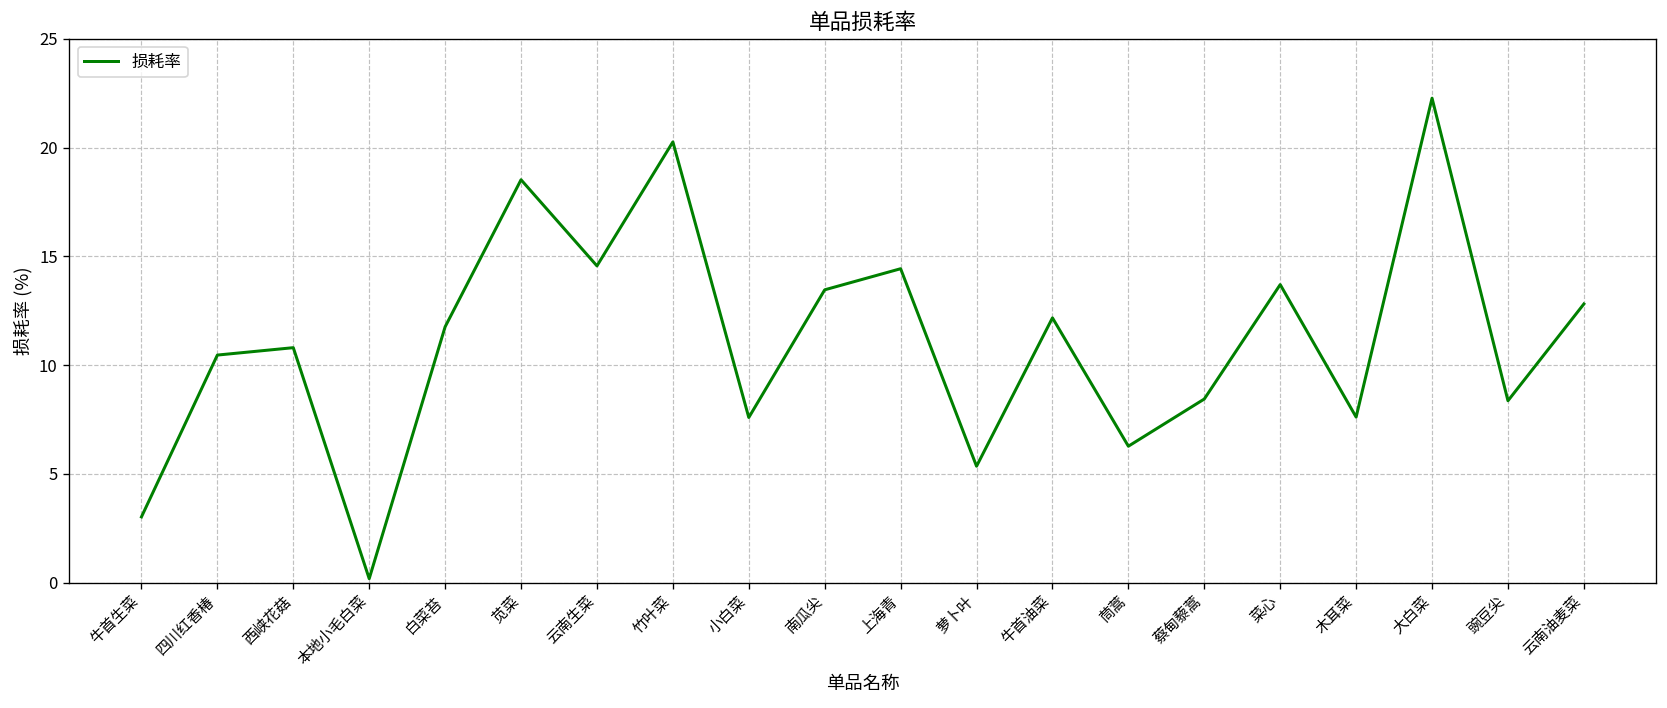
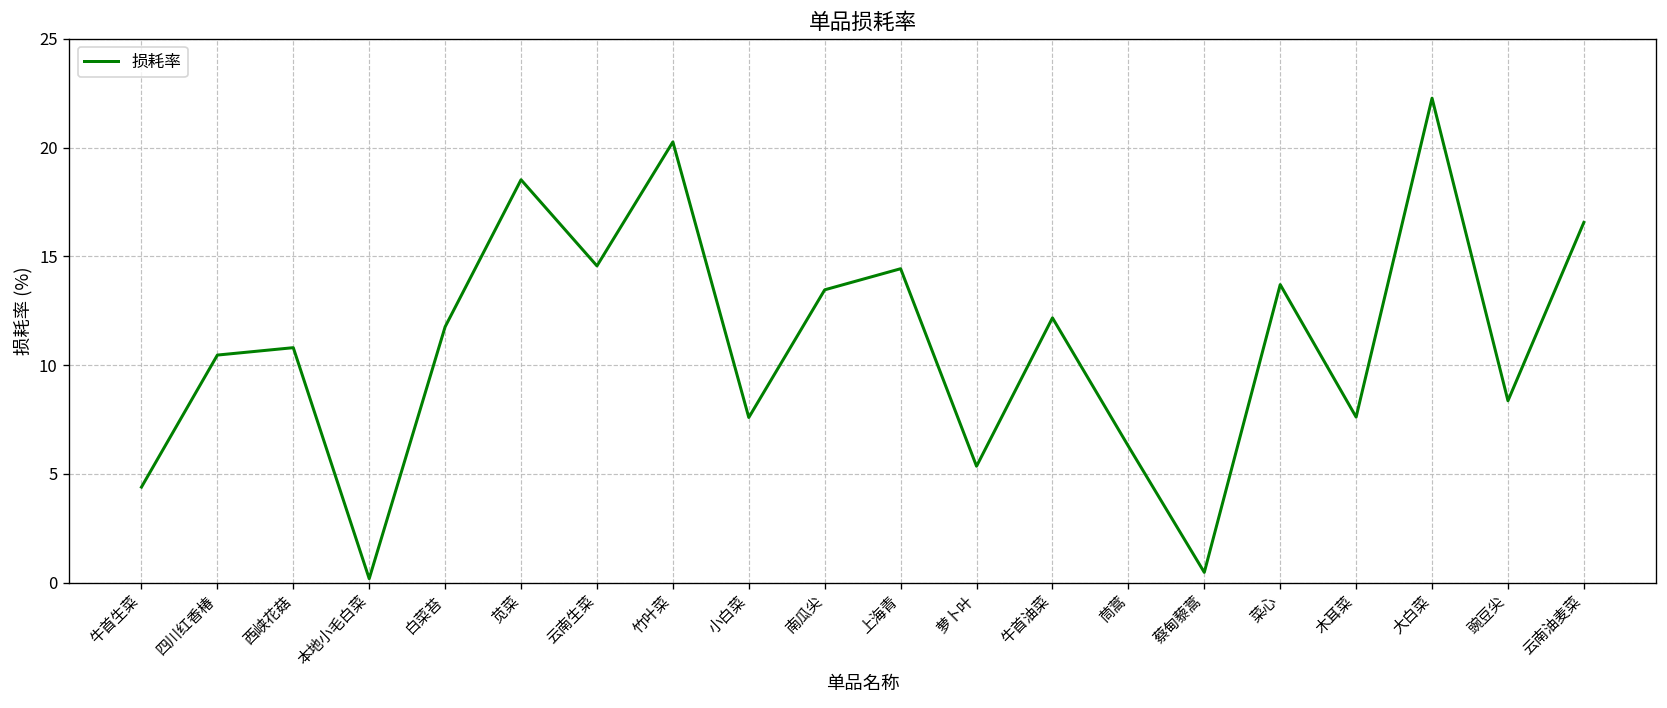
牛首生菜: 3.0 -> 4.4
蔡甸藜蒿: 8.4 -> 0.5
云南油麦菜: 12.8 -> 16.6
